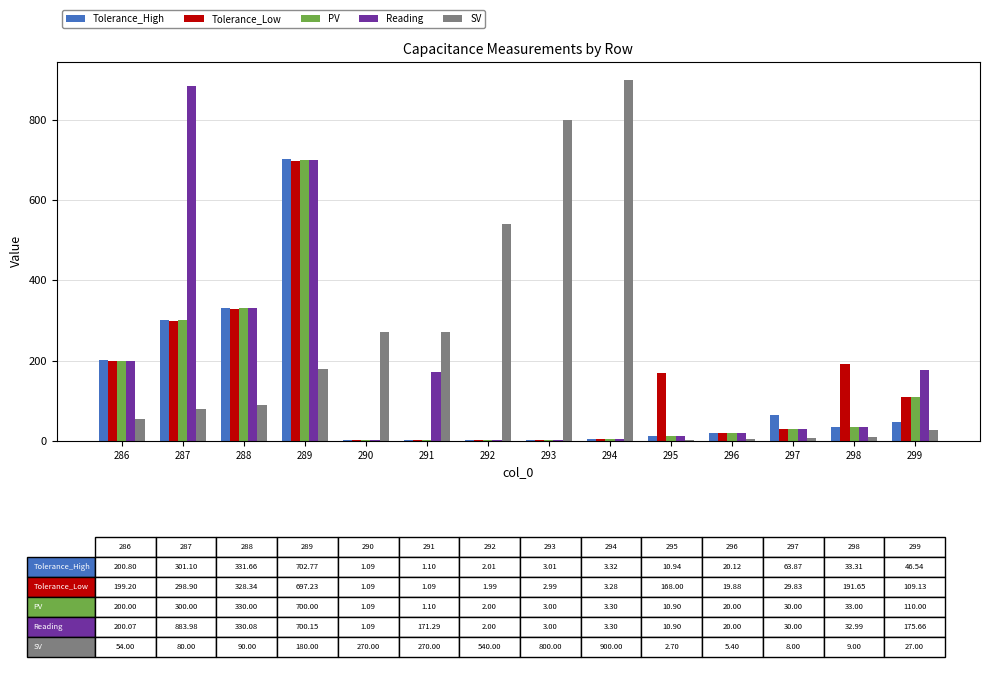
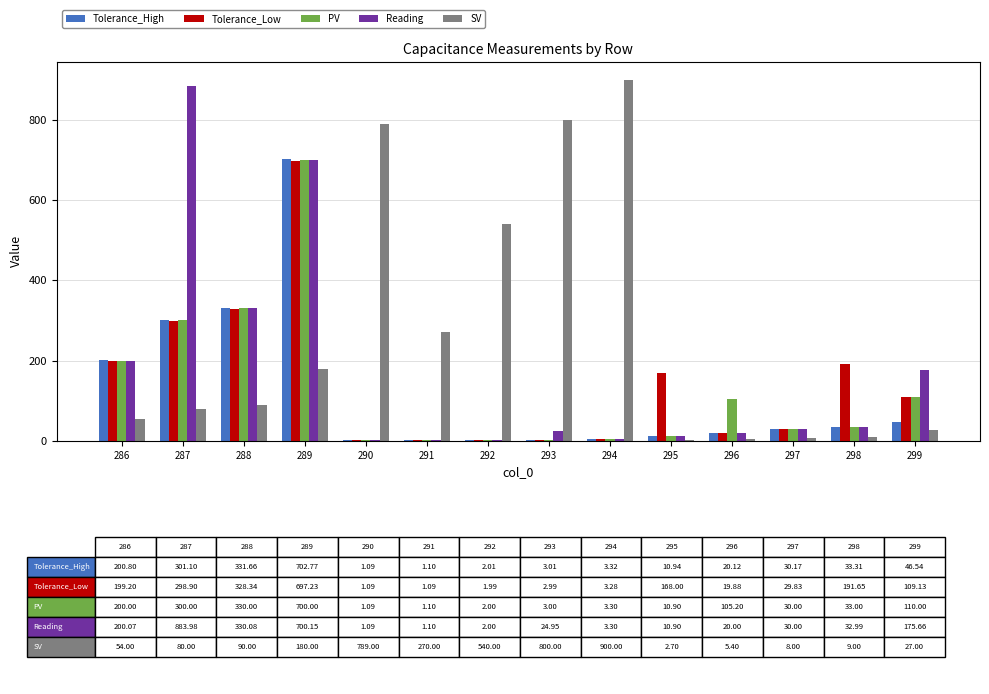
SV, 290: 270.00 -> 789.00
Reading, 291: 171.29 -> 1.10
Reading, 293: 3.00 -> 24.95
PV, 296: 20.00 -> 105.20
Tolerance_High, 297: 63.87 -> 30.17
